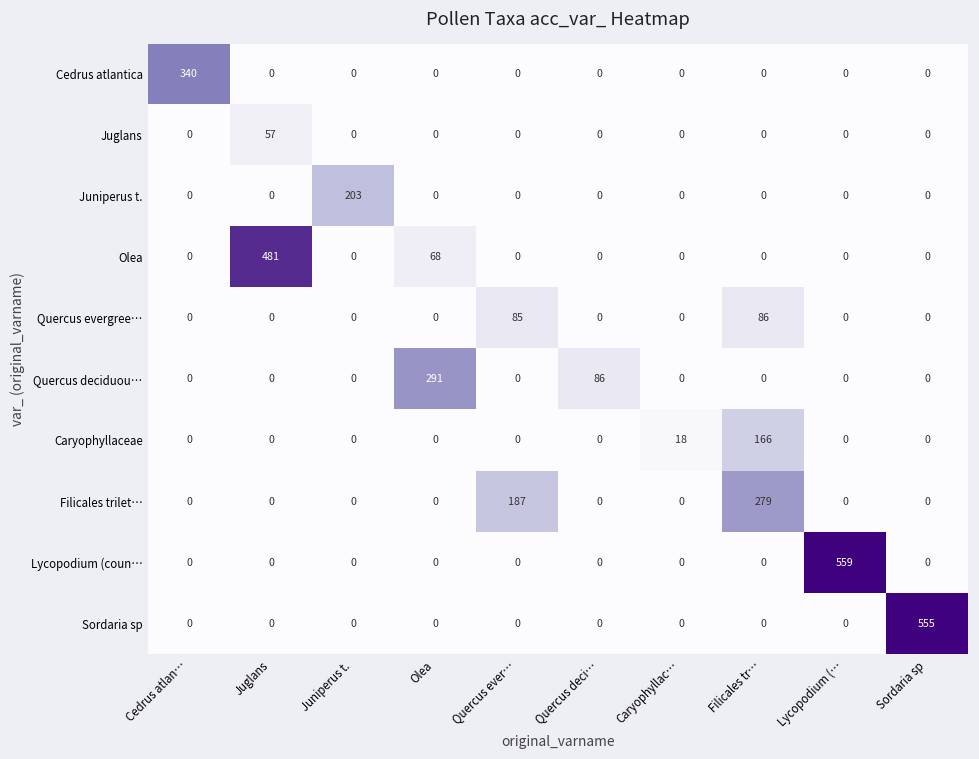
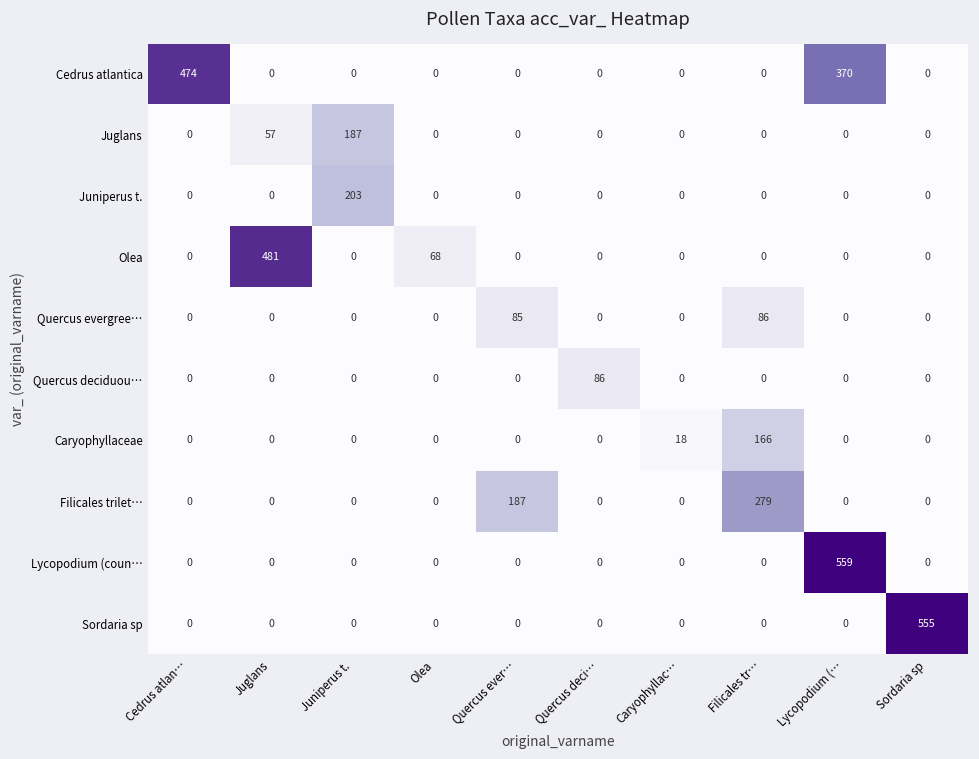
Cedrus atlantica, Cedrus atlan…: 340 -> 474
Cedrus atlantica, Lycopodium (…: 0 -> 370
Juglans, Juniperus t.: 0 -> 187
Quercus deciduou…, Olea: 291 -> 0
